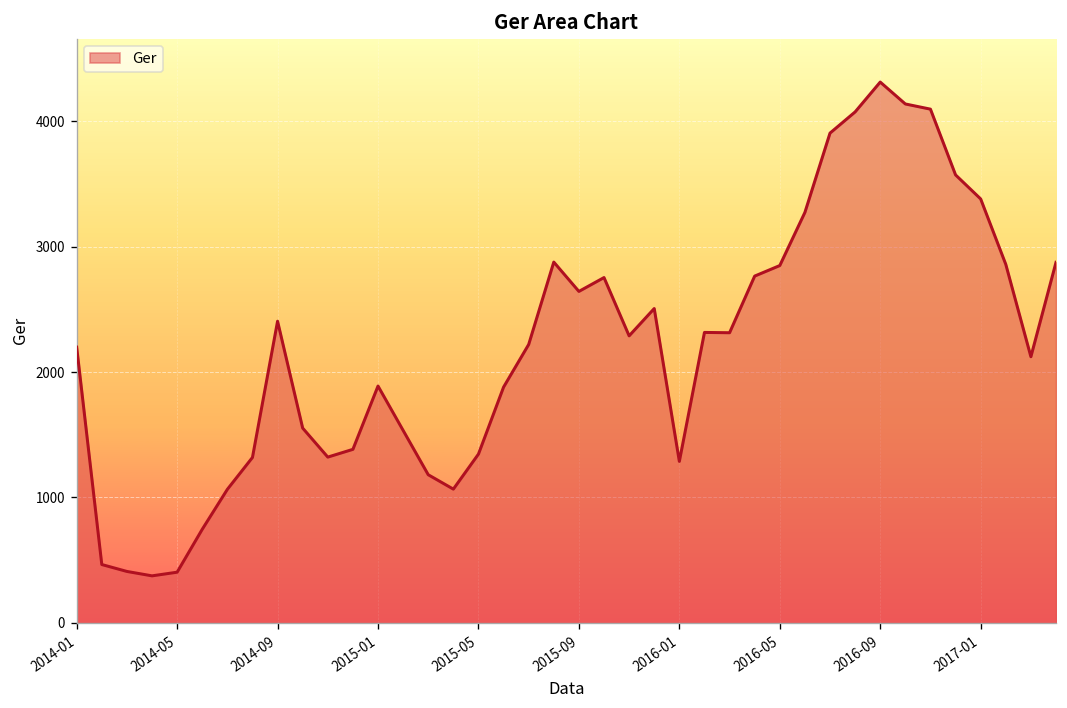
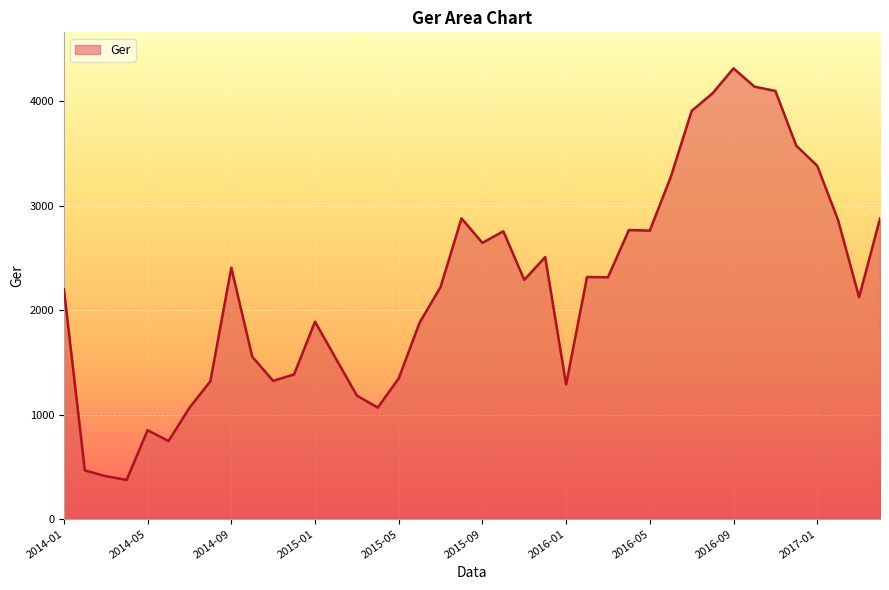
2014-05: 400 -> 850
2016-05: 2850 -> 2760
